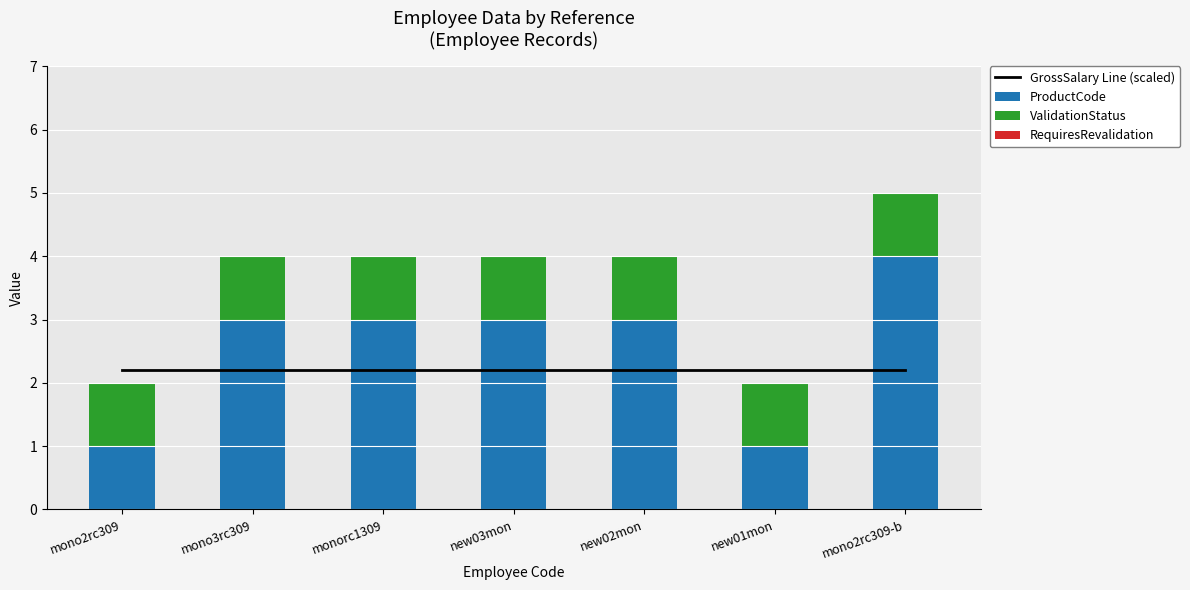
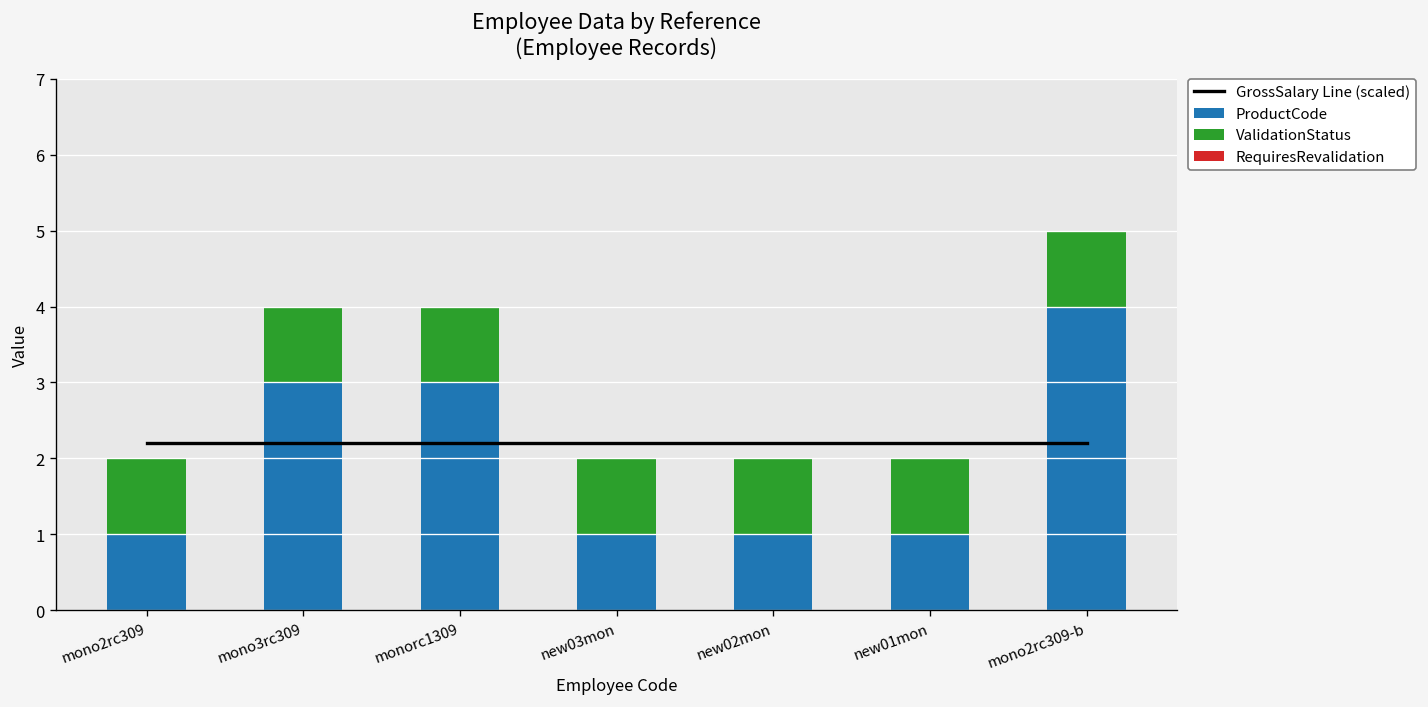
ProductCode, new03mon: 3 -> 1
ProductCode, new02mon: 3 -> 1
